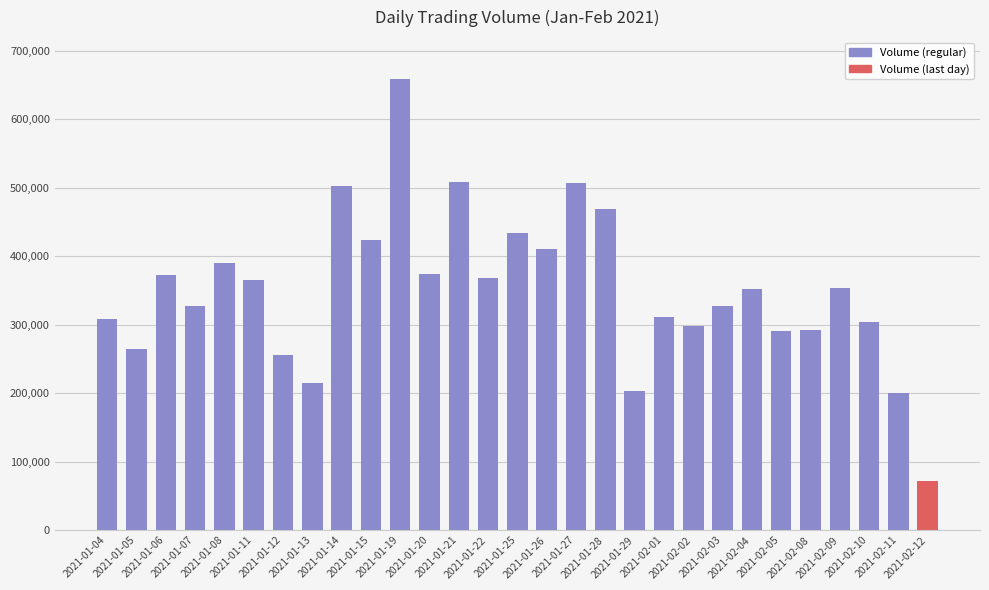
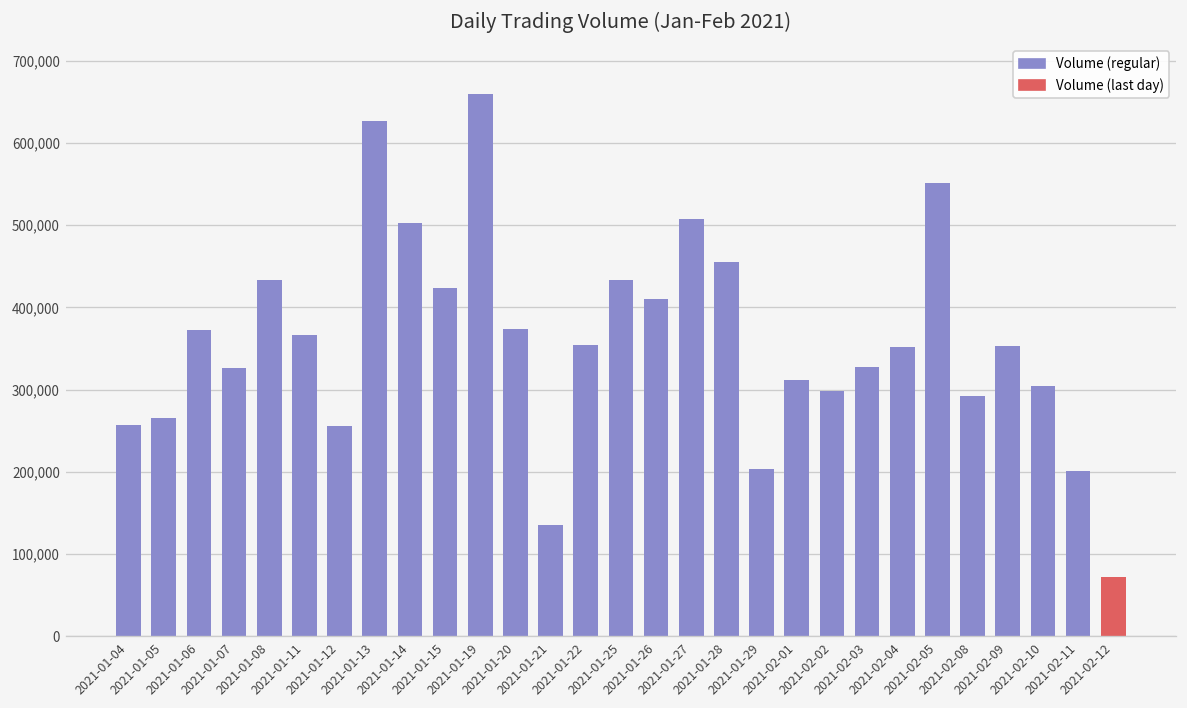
2021-01-04: 310,000 -> 260,000
2021-01-08: 390,000 -> 430,000
2021-01-13: 210,000 -> 630,000
2021-01-21: 510,000 -> 130,000
2021-01-22: 370,000 -> 350,000
2021-01-28: 470,000 -> 460,000
2021-02-05: 290,000 -> 550,000
